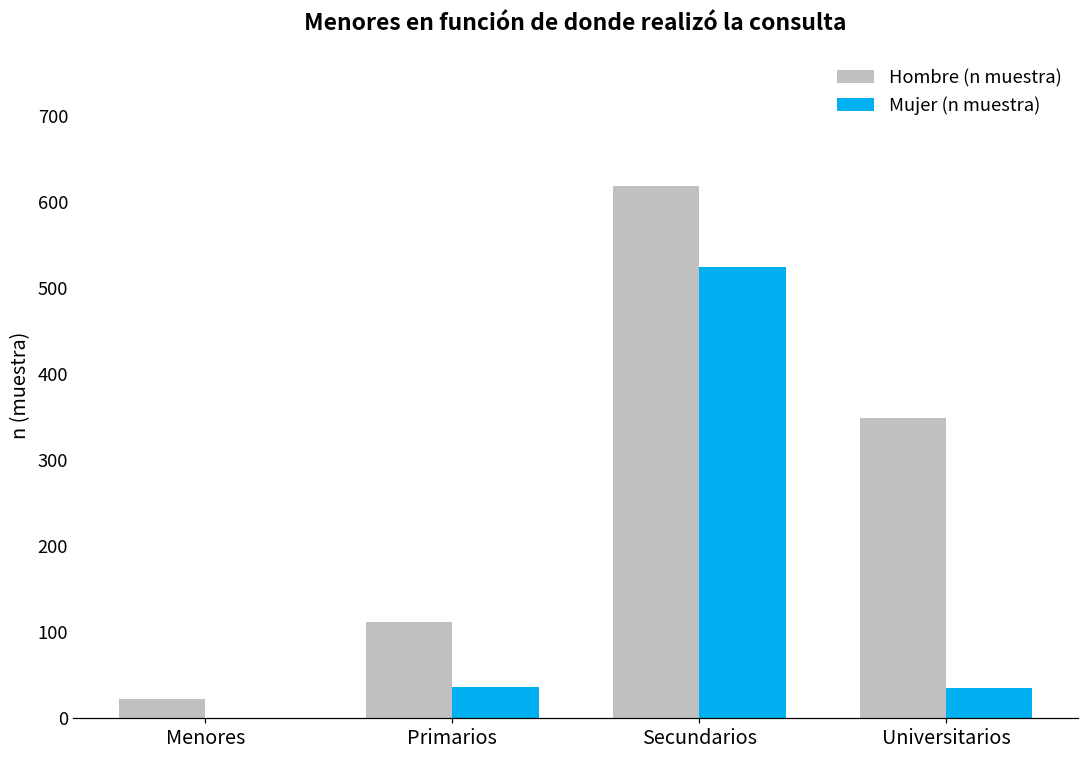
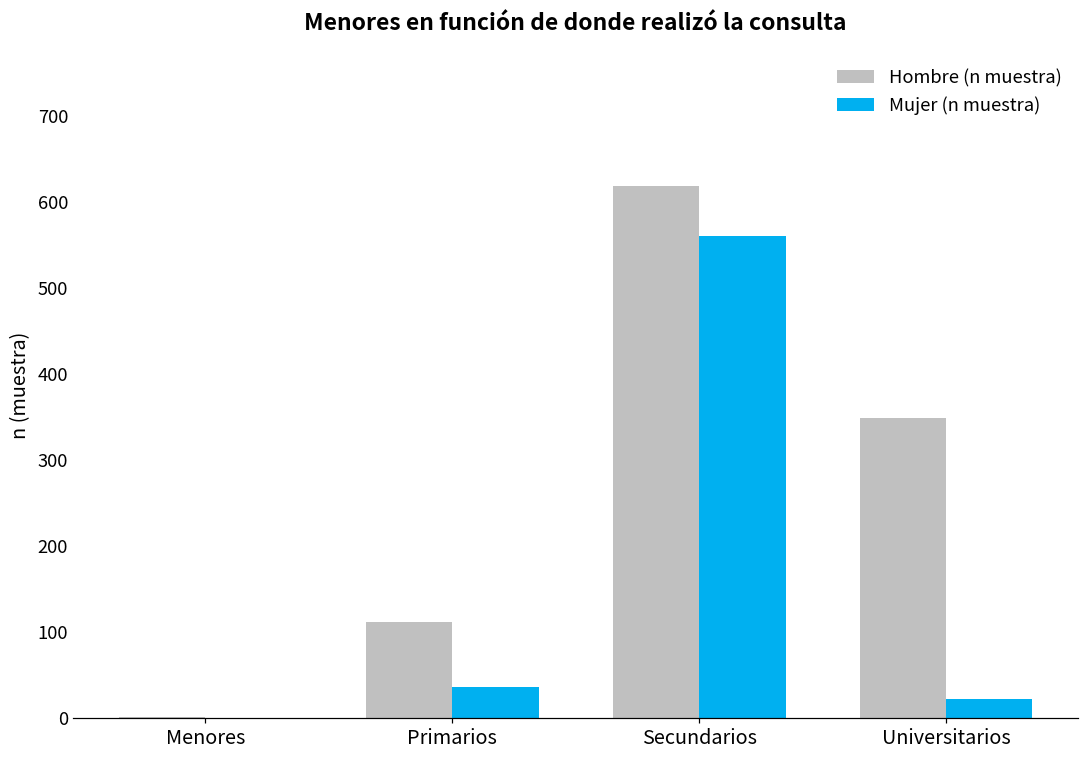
Hombre (n muestra), Menores: 20 -> 0
Mujer (n muestra), Secundarios: 520 -> 560
Mujer (n muestra), Universitarios: 30 -> 20
